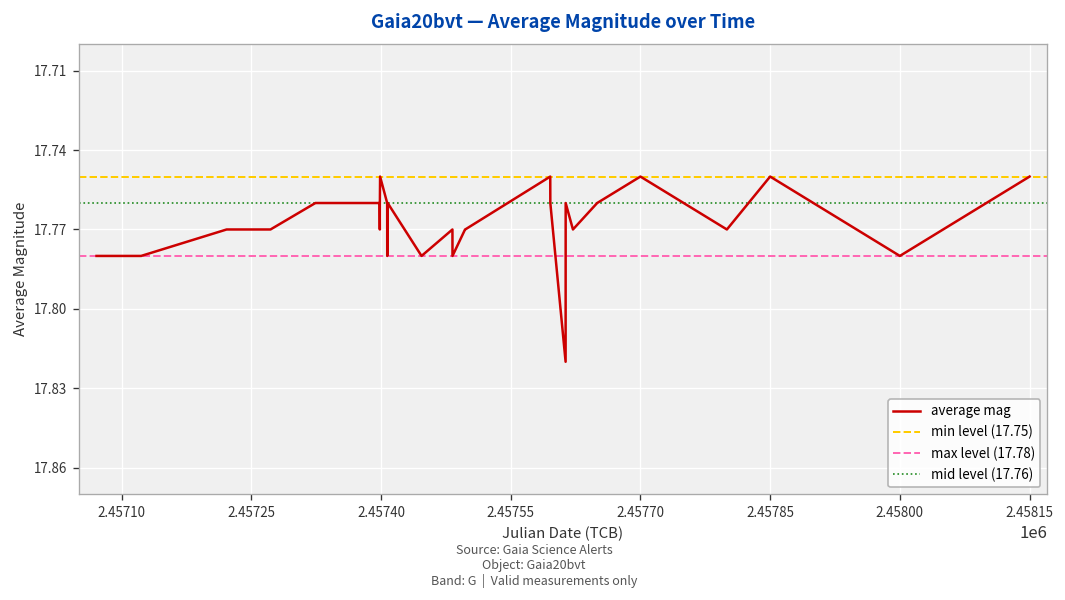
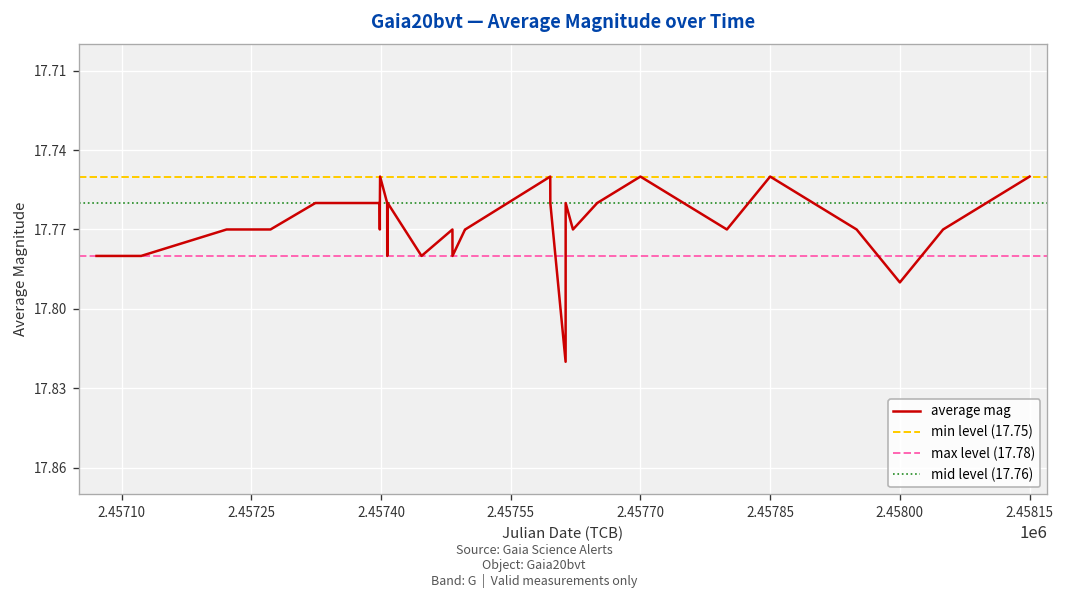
2.45800: 17.78 -> 17.79
